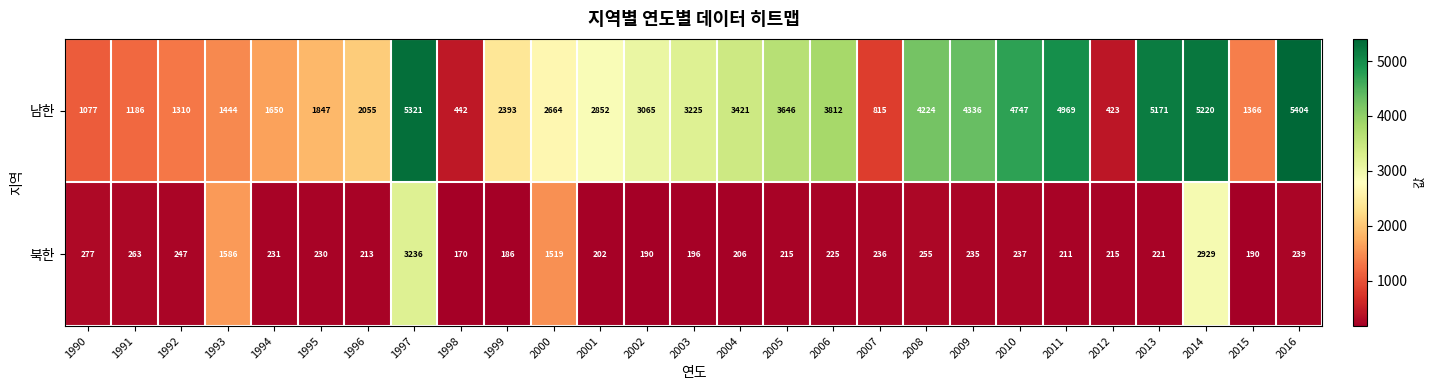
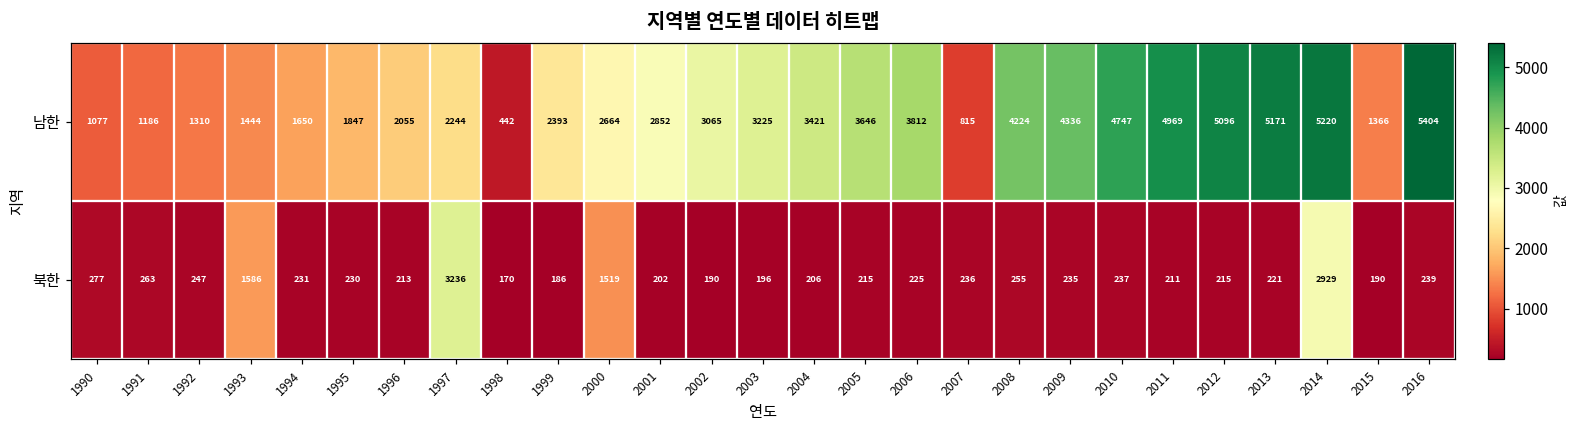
남한, 1997: 5321 -> 2244
남한, 2012: 423 -> 5096
